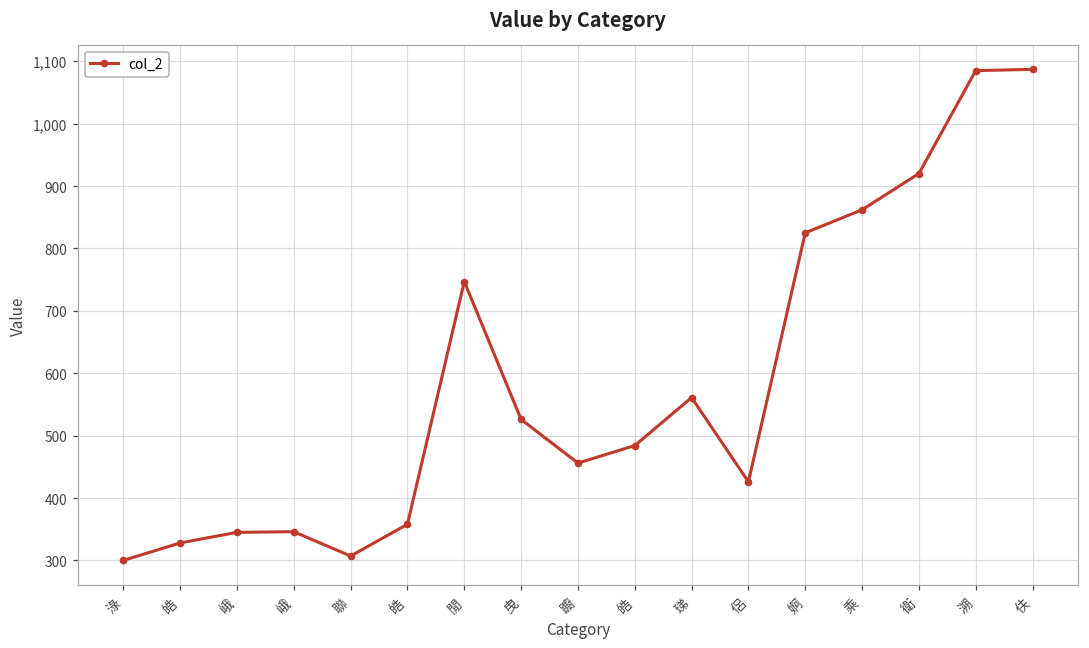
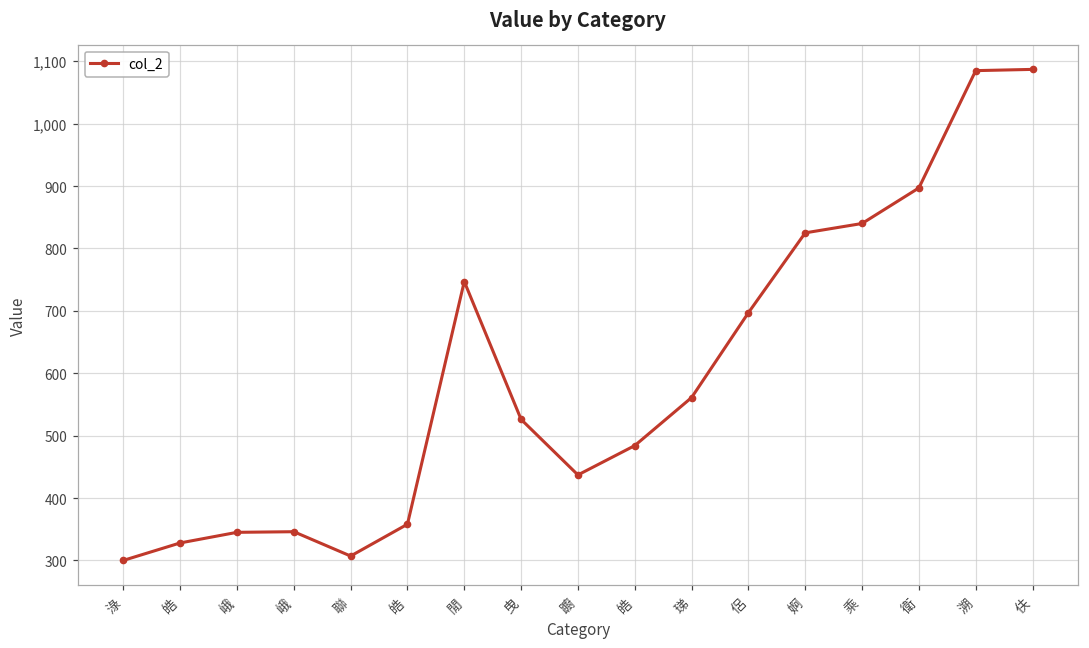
躕: 460 -> 440
侶: 430 -> 700
乘: 860 -> 840
衛: 920 -> 900
